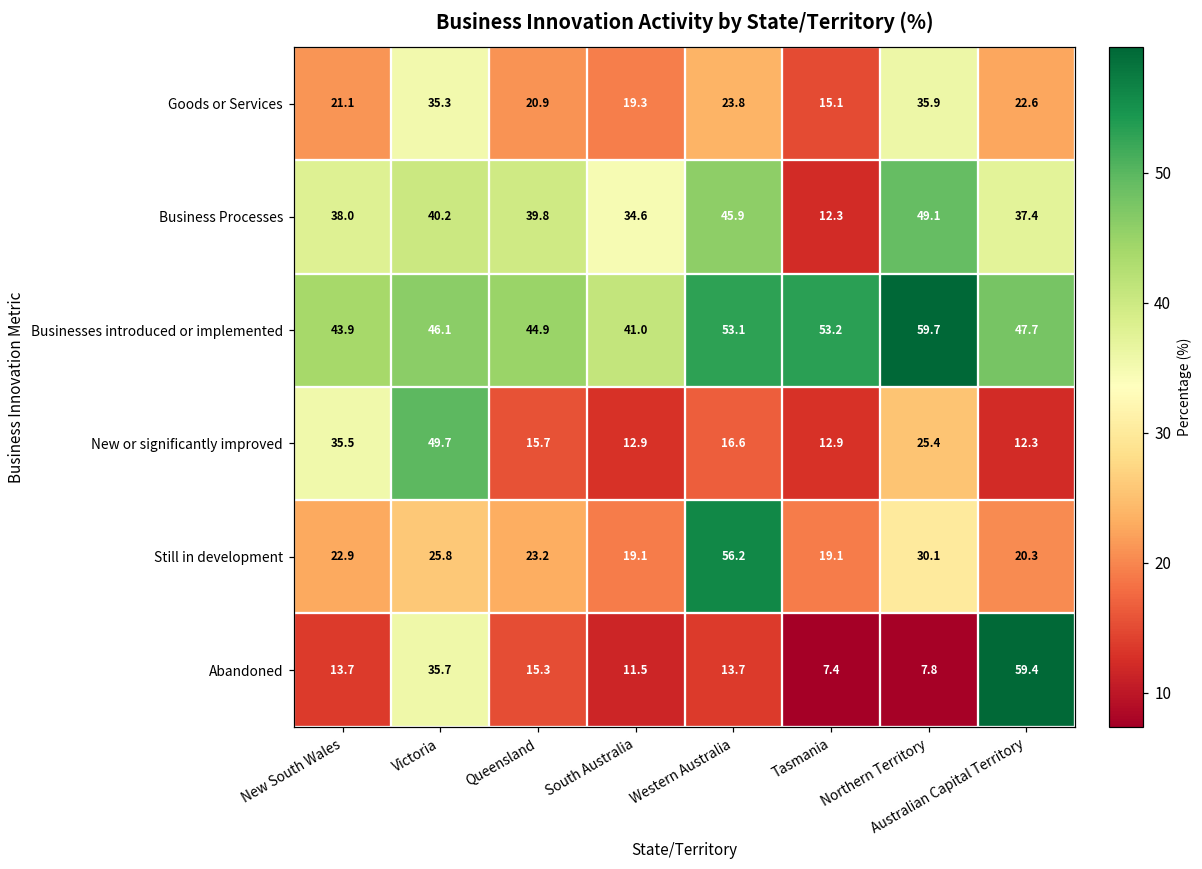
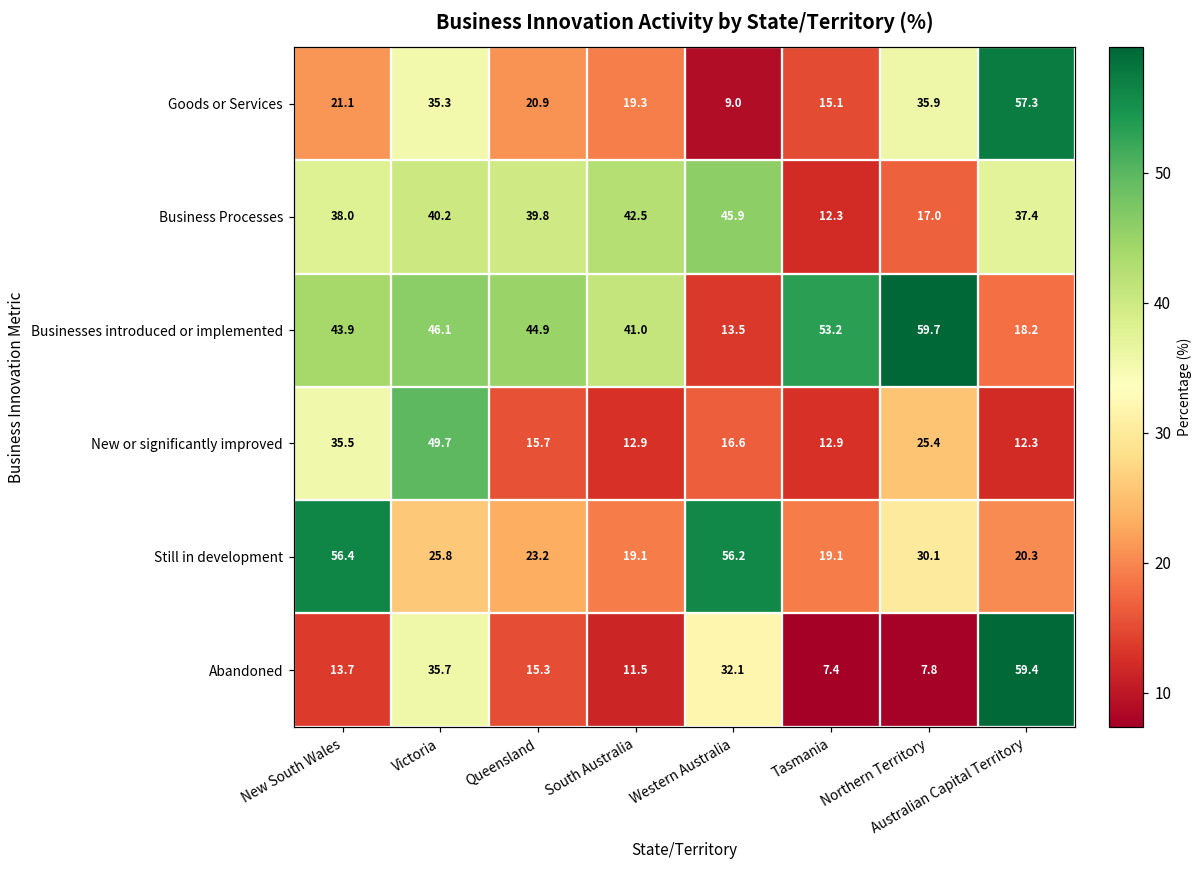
Goods or Services, Western Australia: 23.8 -> 9.0
Goods or Services, Australian Capital Territory: 22.6 -> 57.3
Business Processes, South Australia: 34.6 -> 42.5
Business Processes, Northern Territory: 49.1 -> 17.0
Businesses introduced or implemented, Western Australia: 53.1 -> 13.5
Businesses introduced or implemented, Australian Capital Territory: 47.7 -> 18.2
Still in development, New South Wales: 22.9 -> 56.4
Abandoned, Western Australia: 13.7 -> 32.1
